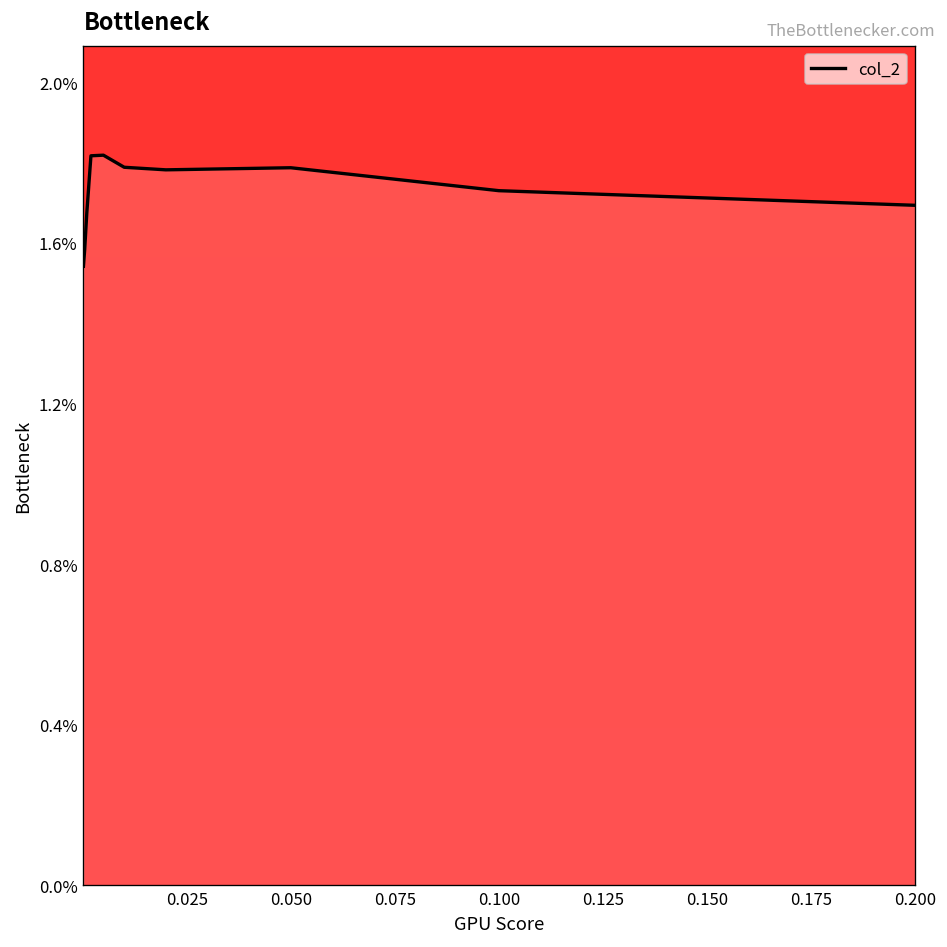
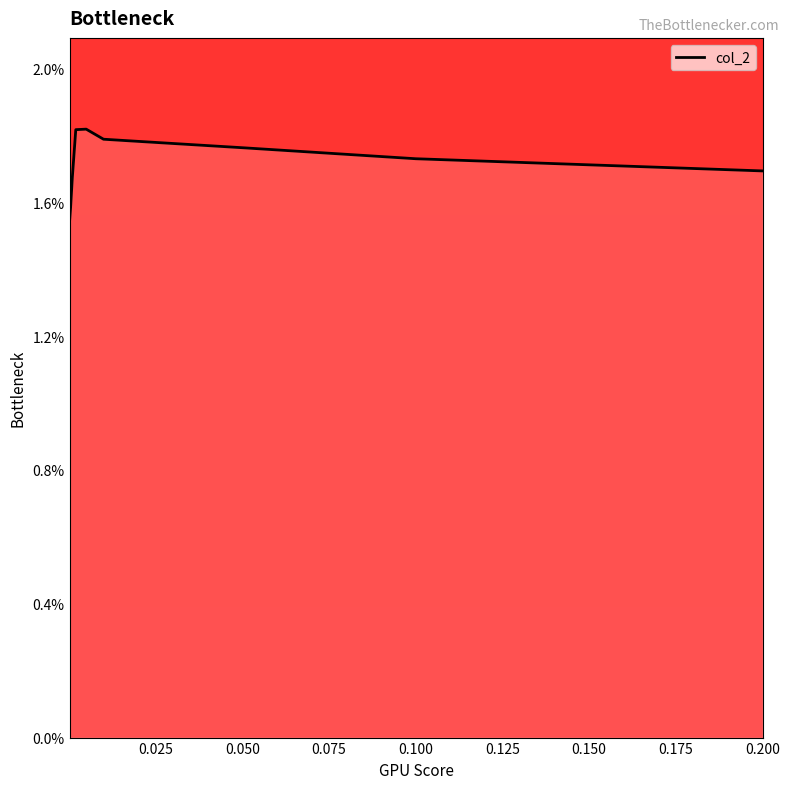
0.050: 1.79% -> 1.76%
